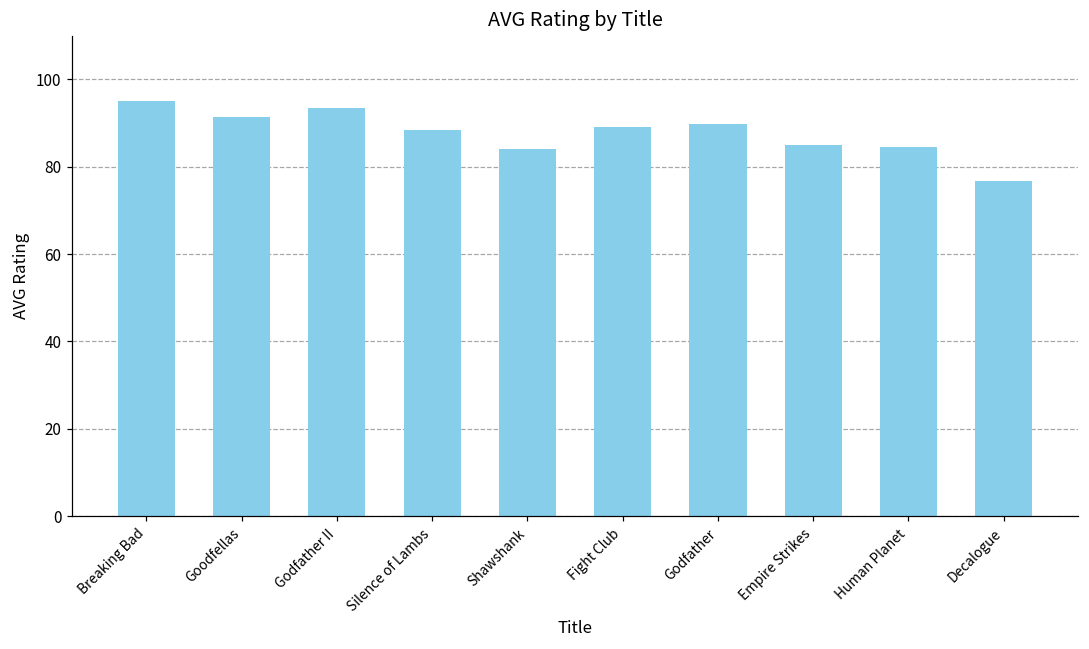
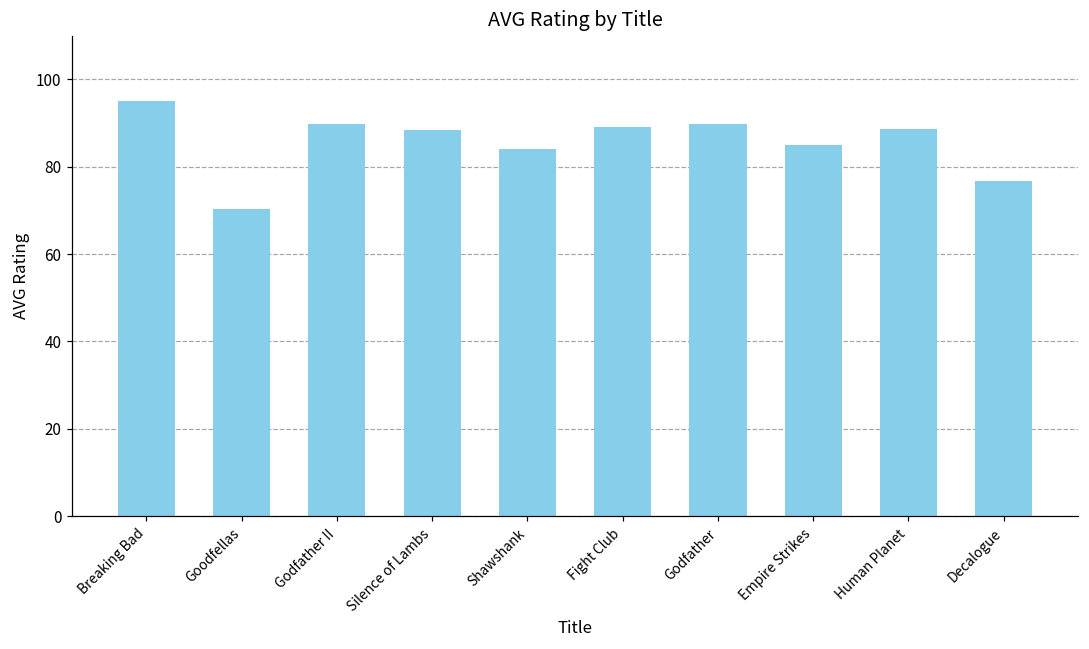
Goodfellas: 91 -> 70
Godfather II: 94 -> 90
Human Planet: 85 -> 89
